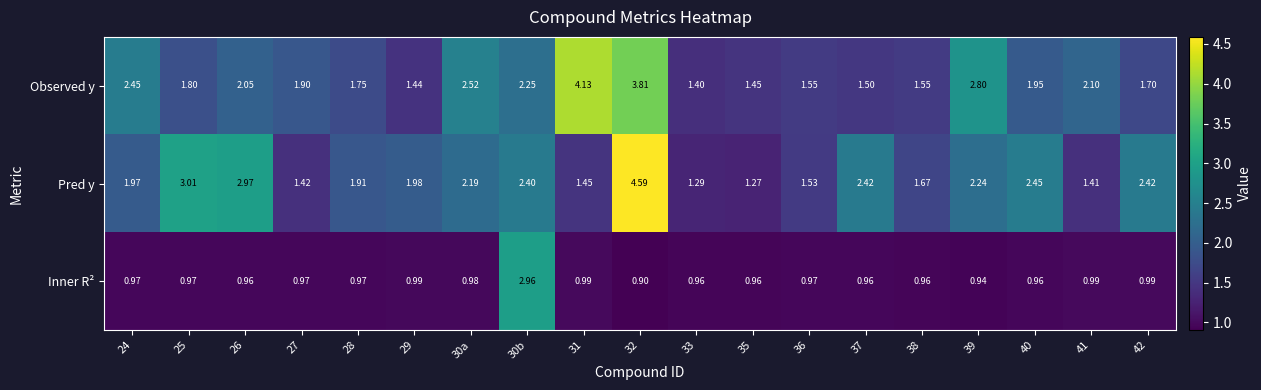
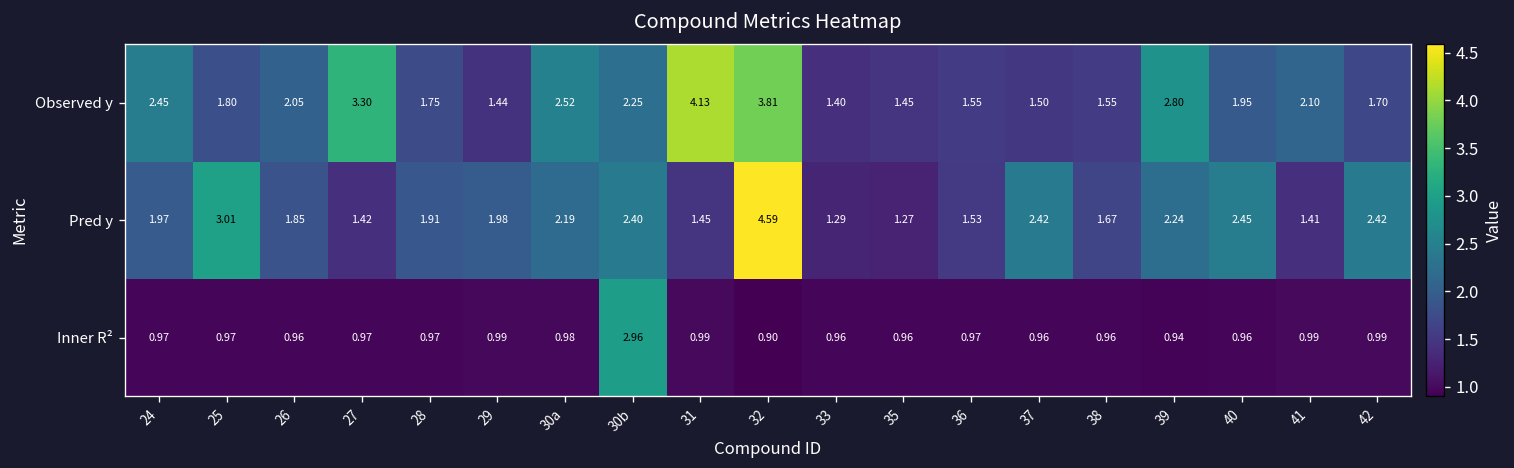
Observed y, 27: 1.90 -> 3.30
Pred y, 26: 2.97 -> 1.85
